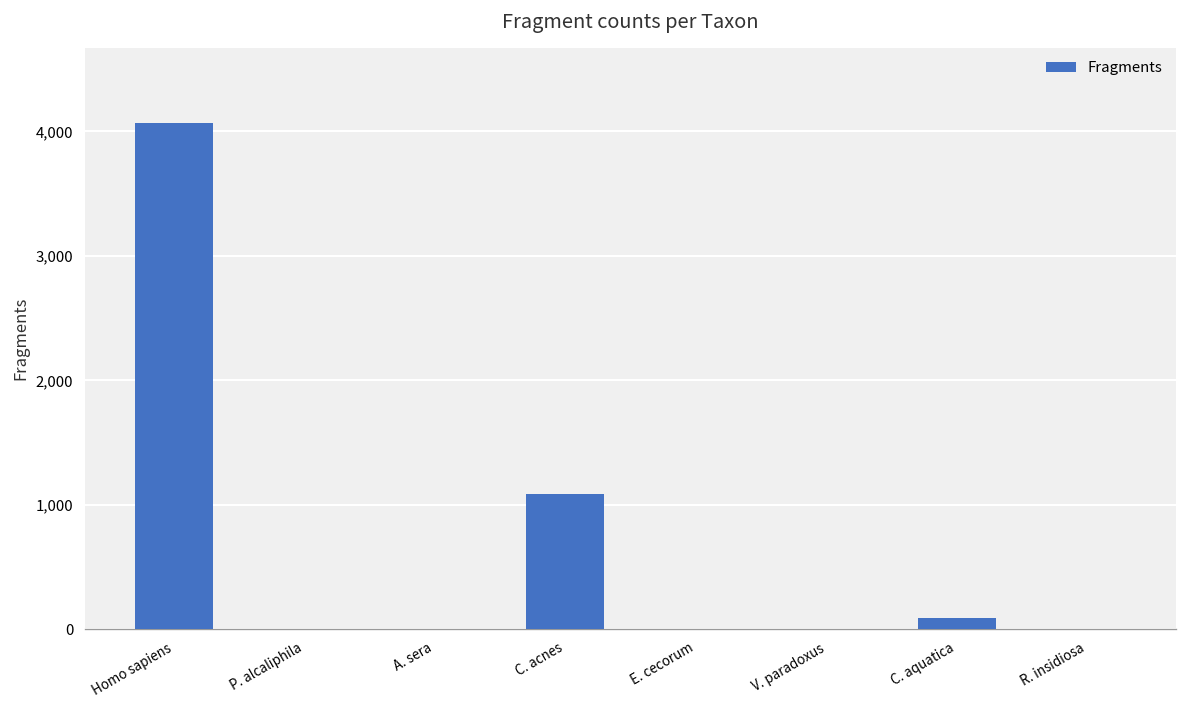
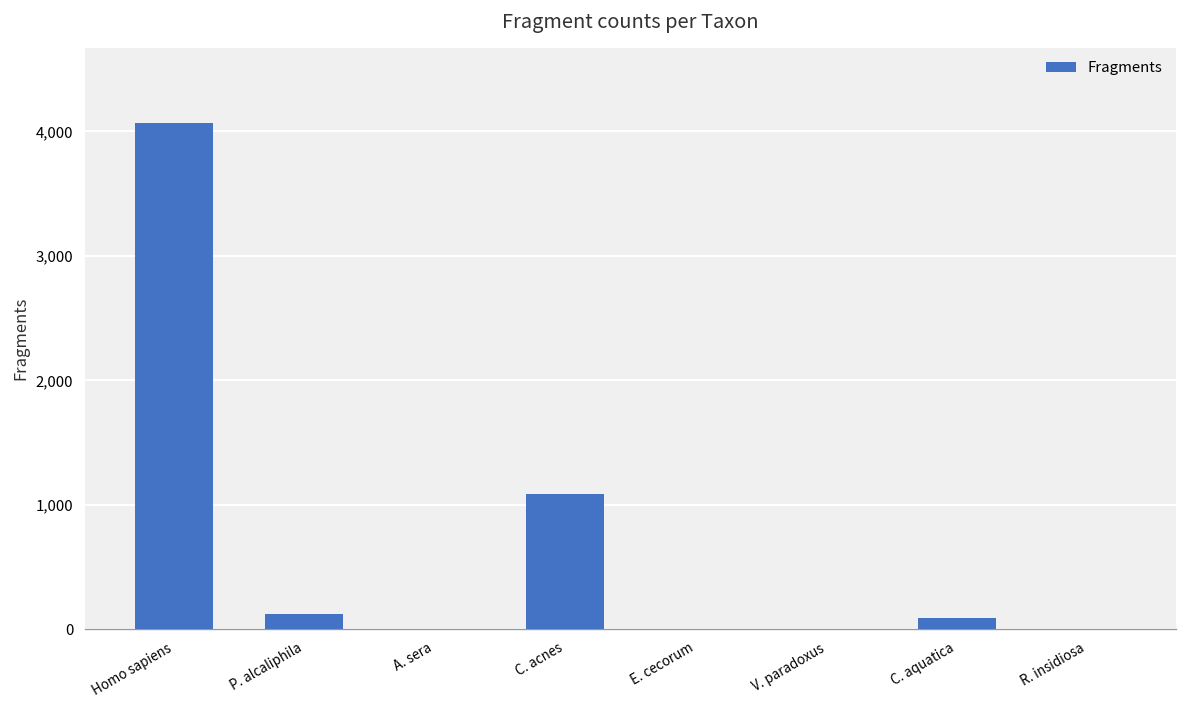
P. alcaliphila: 0 -> 130
